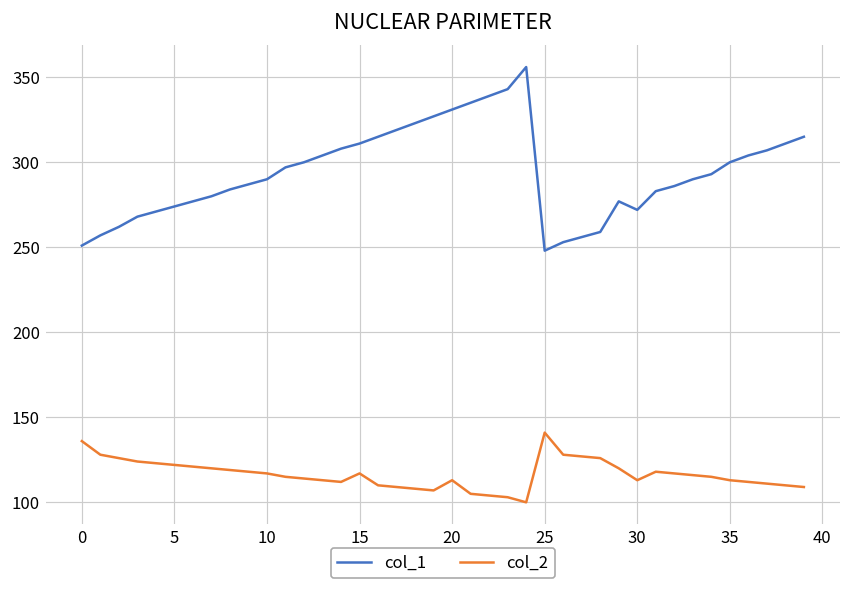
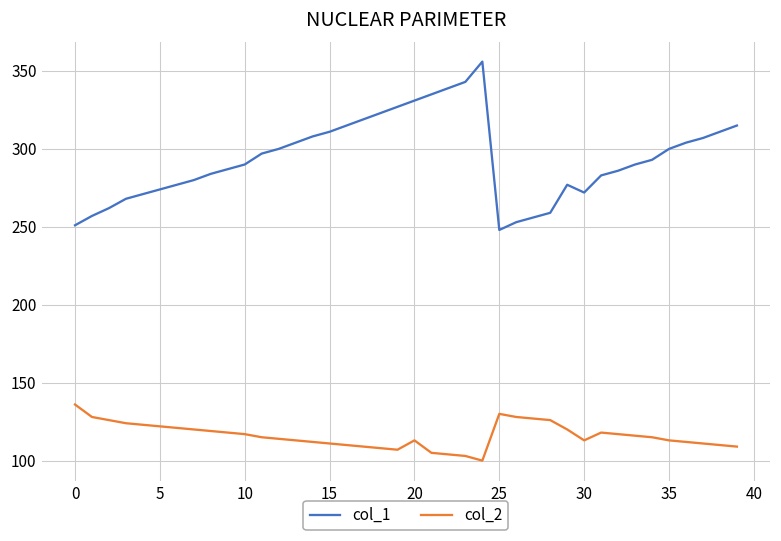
col_2, 15: 117 -> 111
col_2, 25: 141 -> 130
